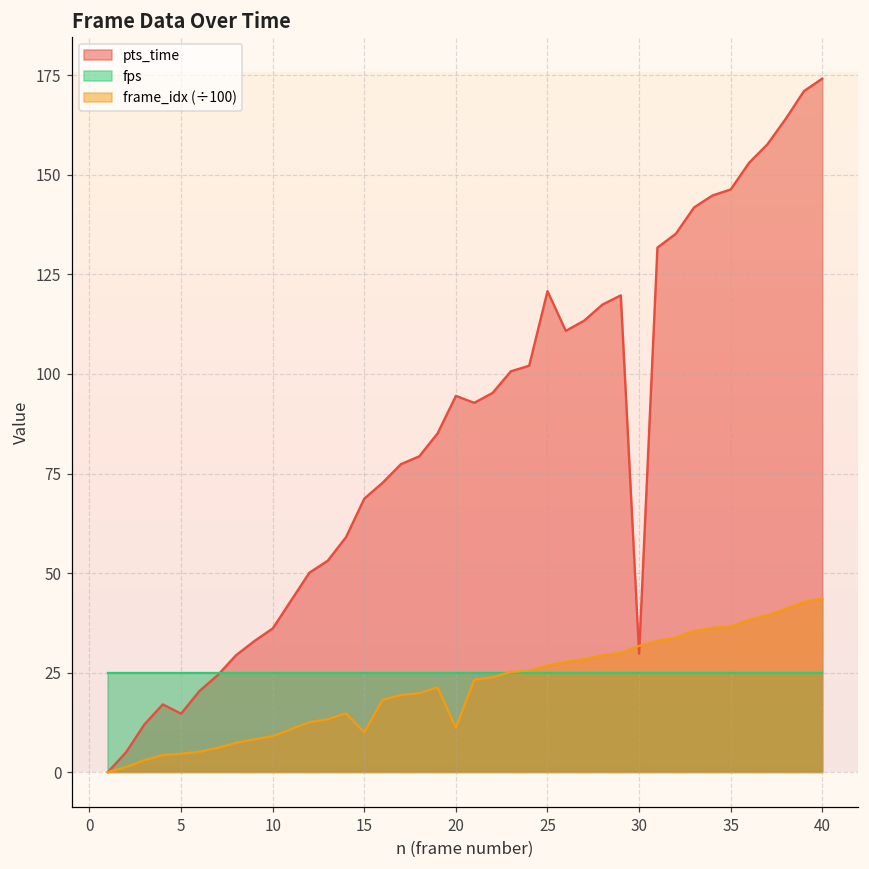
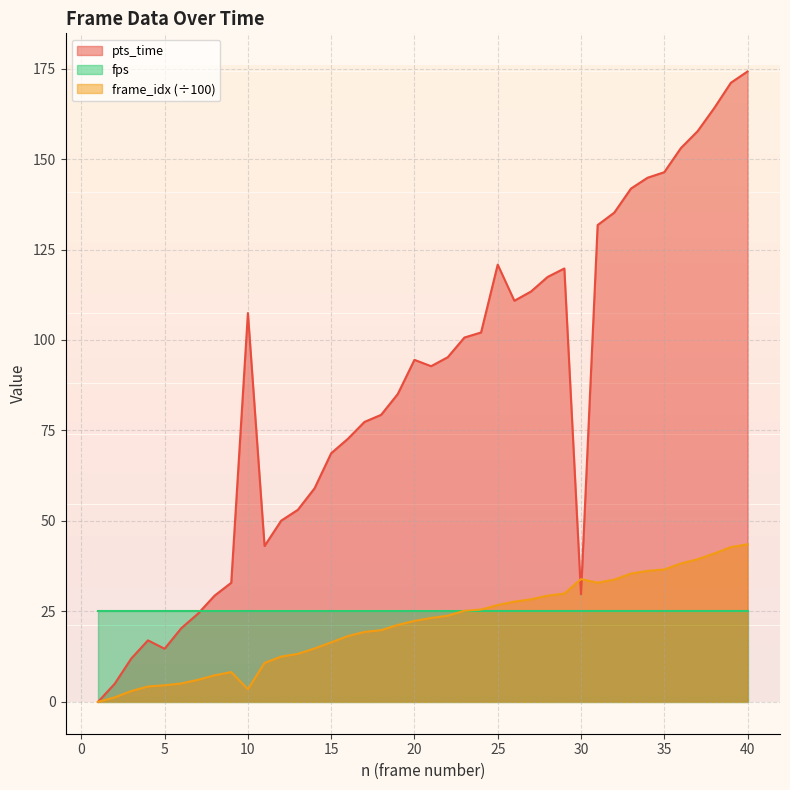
pts_time, 10: 36 -> 107
frame_idx (÷100), 10: 9 -> 3
frame_idx (÷100), 15: 10 -> 16
frame_idx (÷100), 20: 11 -> 22
frame_idx (÷100), 30: 32 -> 34
